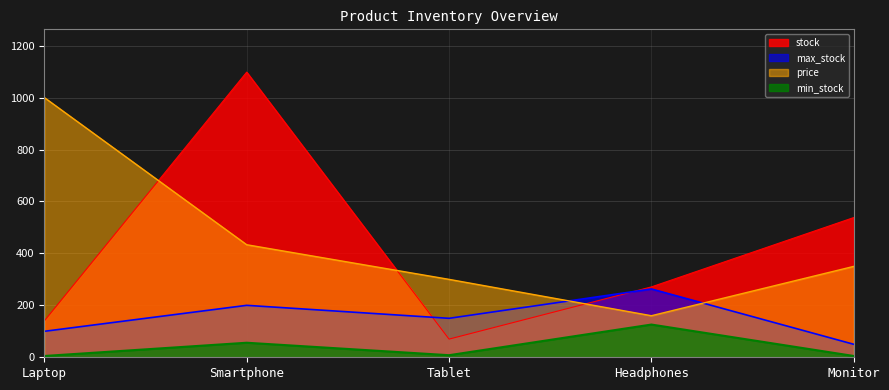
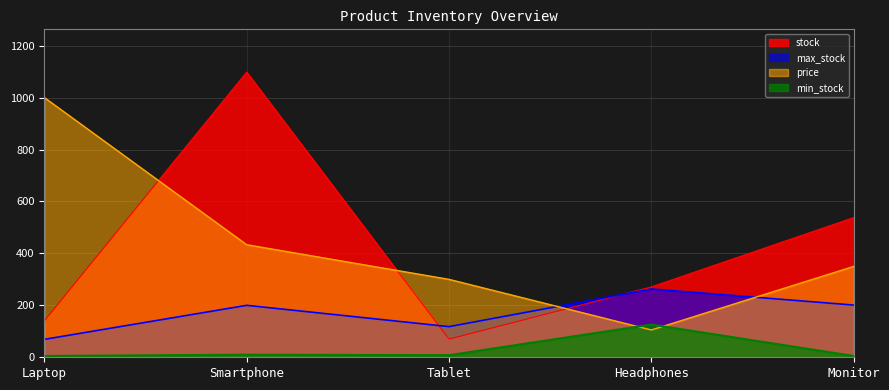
max_stock, Laptop: 100 -> 70
min_stock, Smartphone: 60 -> 10
max_stock, Tablet: 150 -> 120
price, Headphones: 160 -> 110
max_stock, Monitor: 50 -> 200
